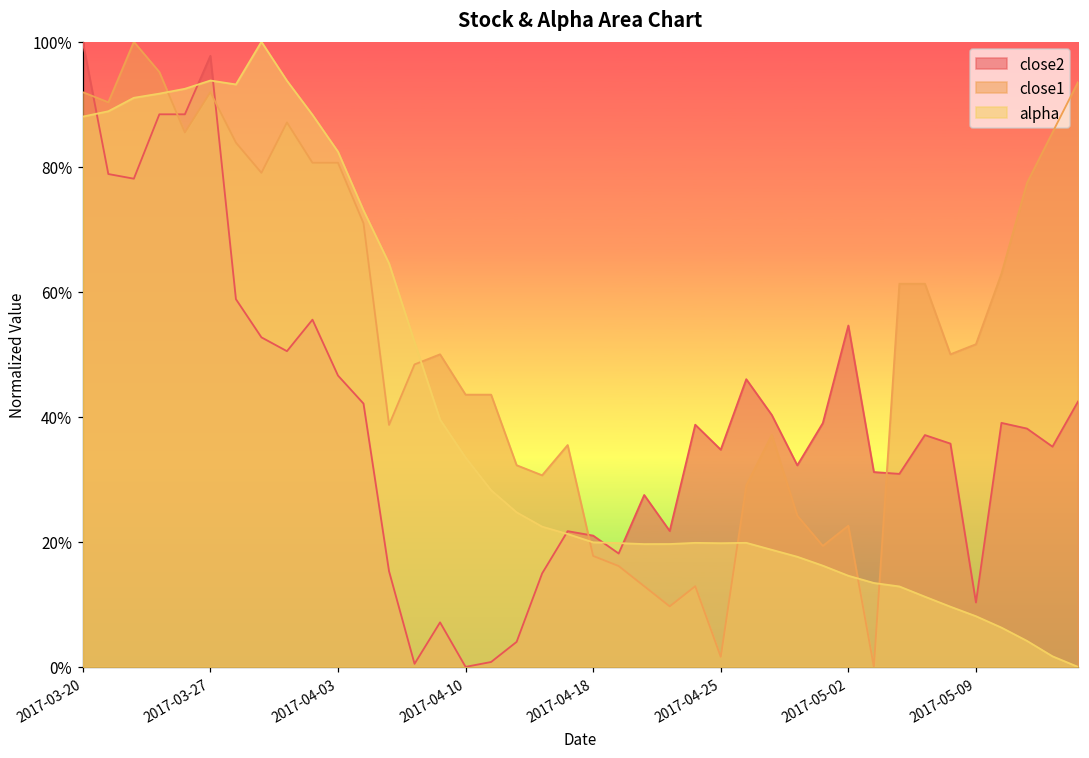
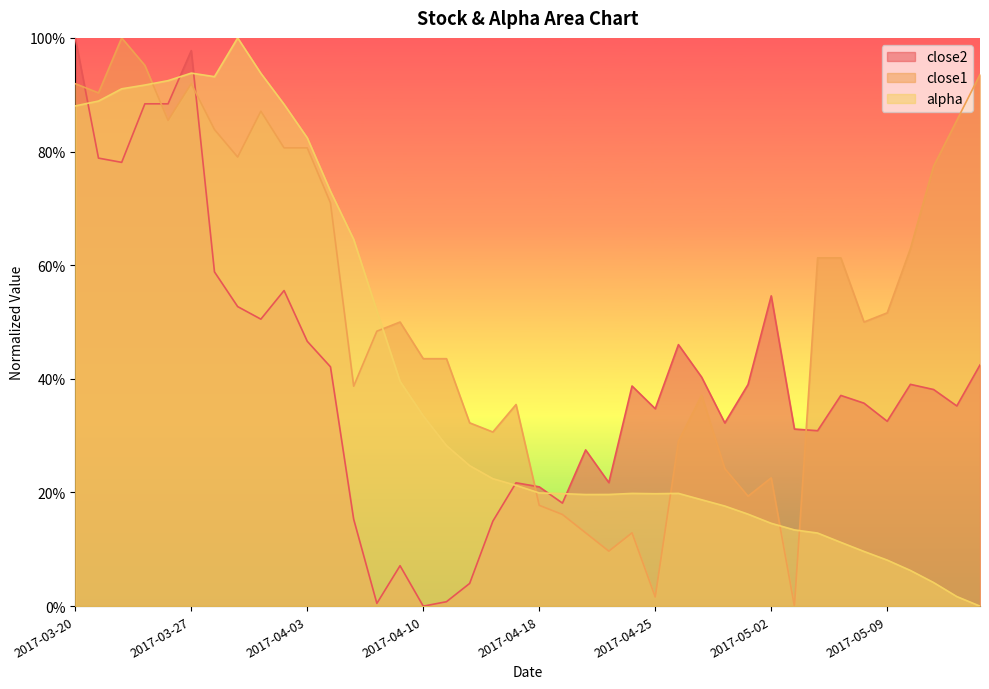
close2, 2017-05-09: 10% -> 33%
